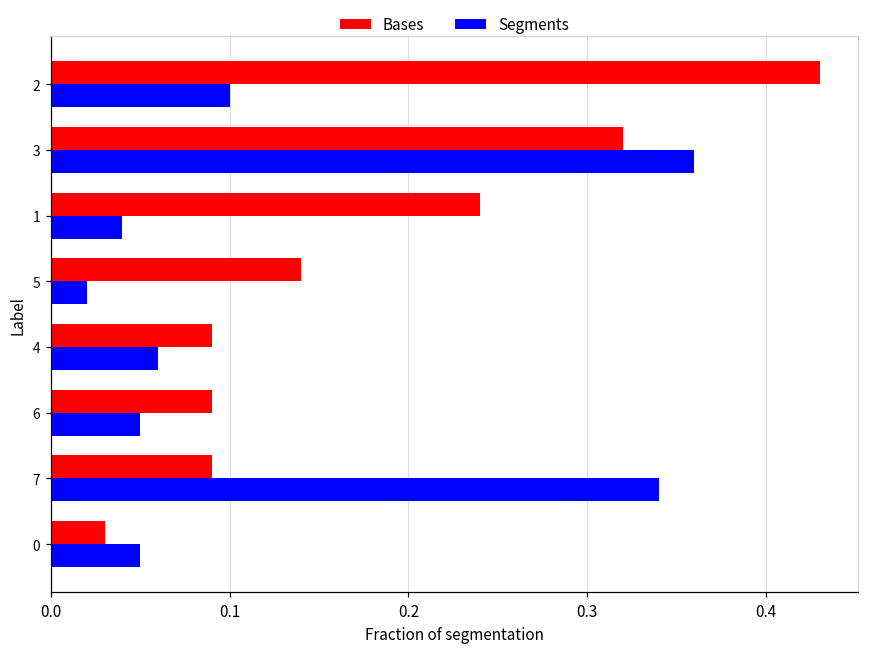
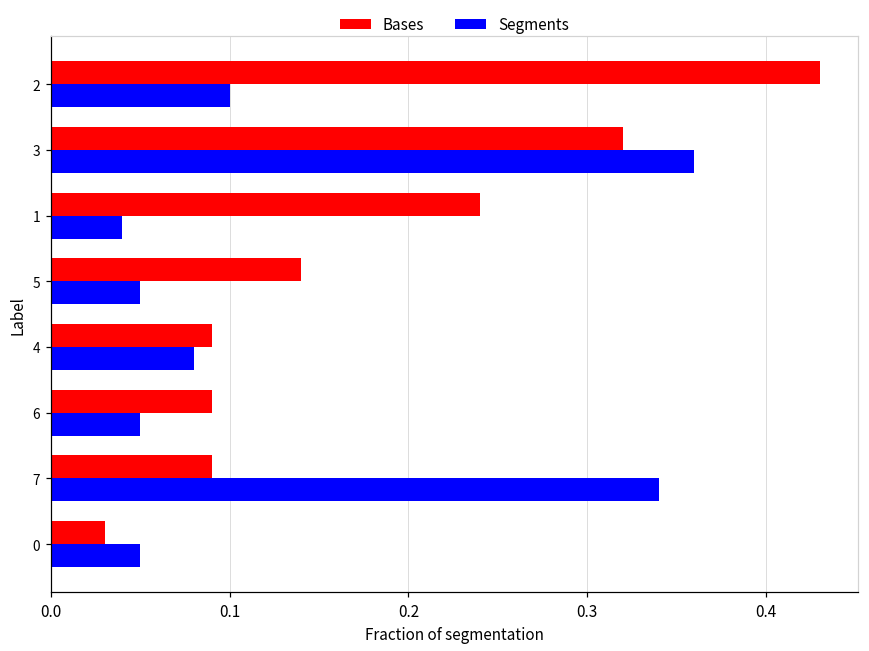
Segments, 5: 0.02 -> 0.05
Segments, 4: 0.06 -> 0.08
